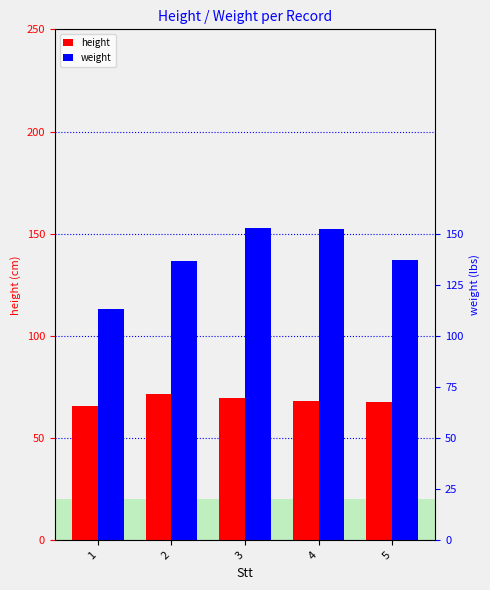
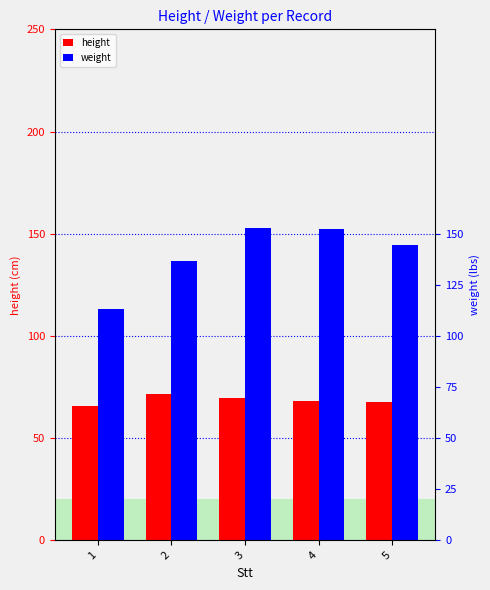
weight, 5: 137 -> 144
